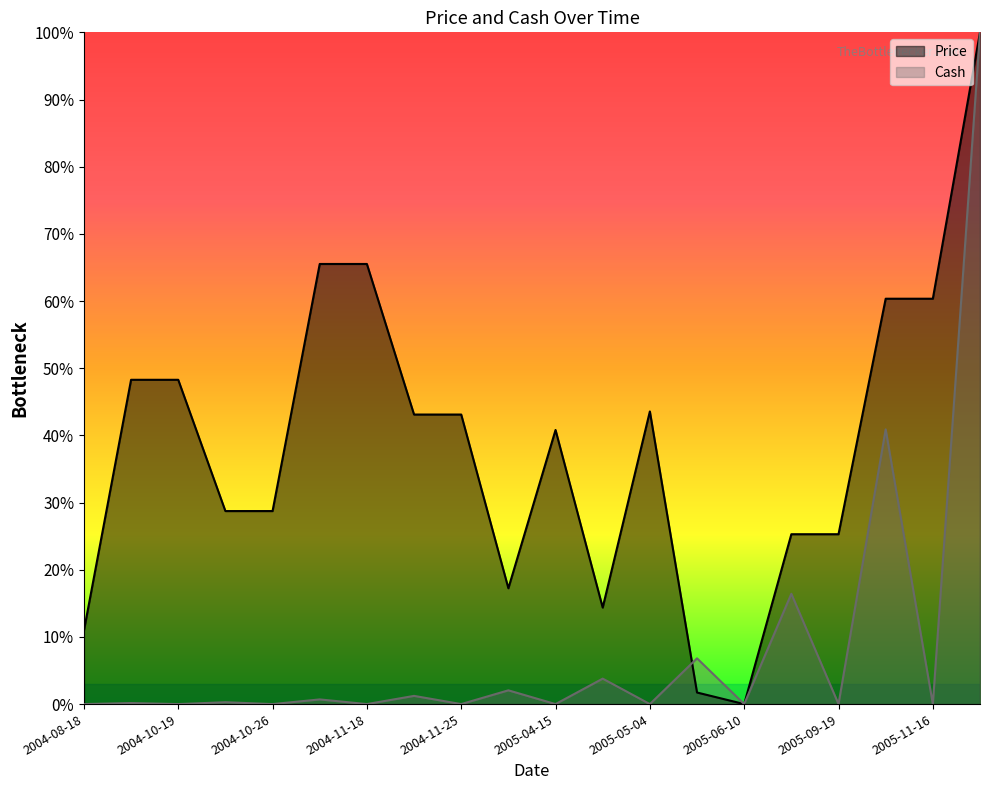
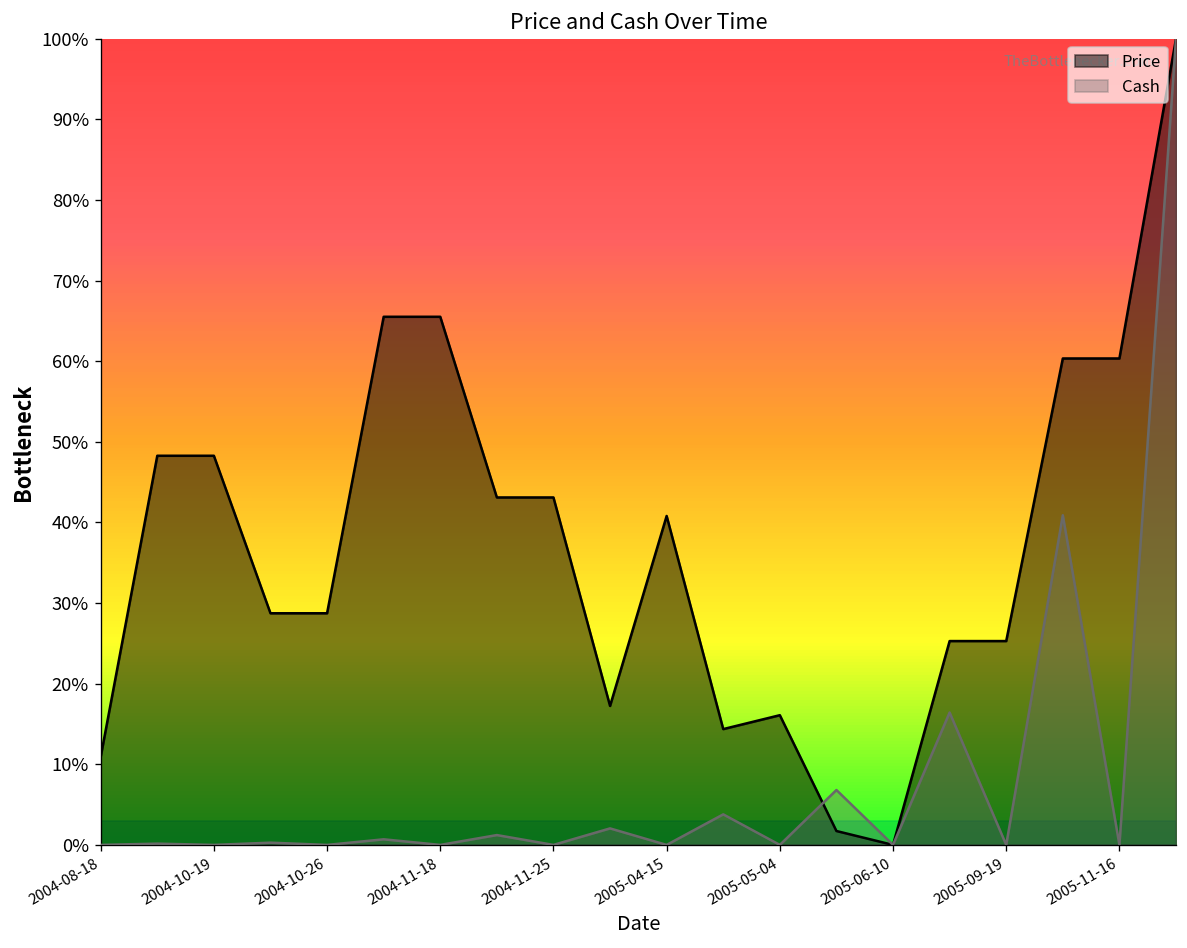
Price, 2005-05-04: 44% -> 16%
